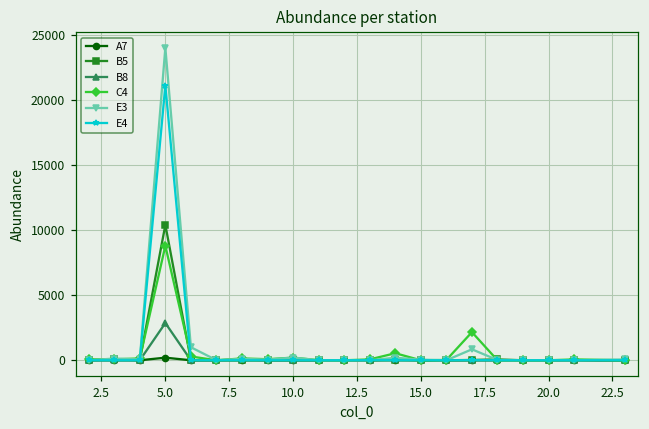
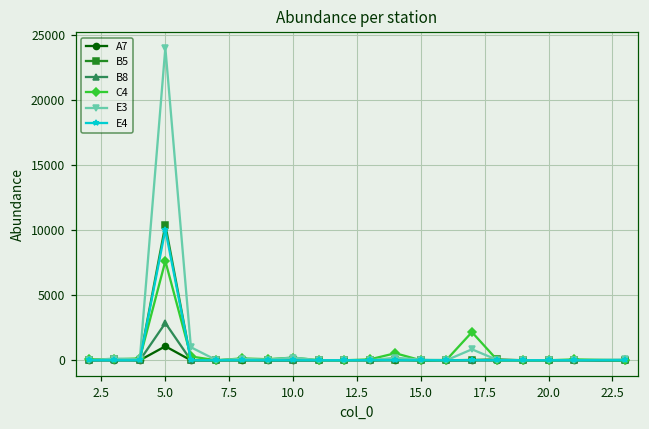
A7, 5.0: 200 -> 1100
C4, 5.0: 8800 -> 7600
E4, 5.0: 21100 -> 10000
